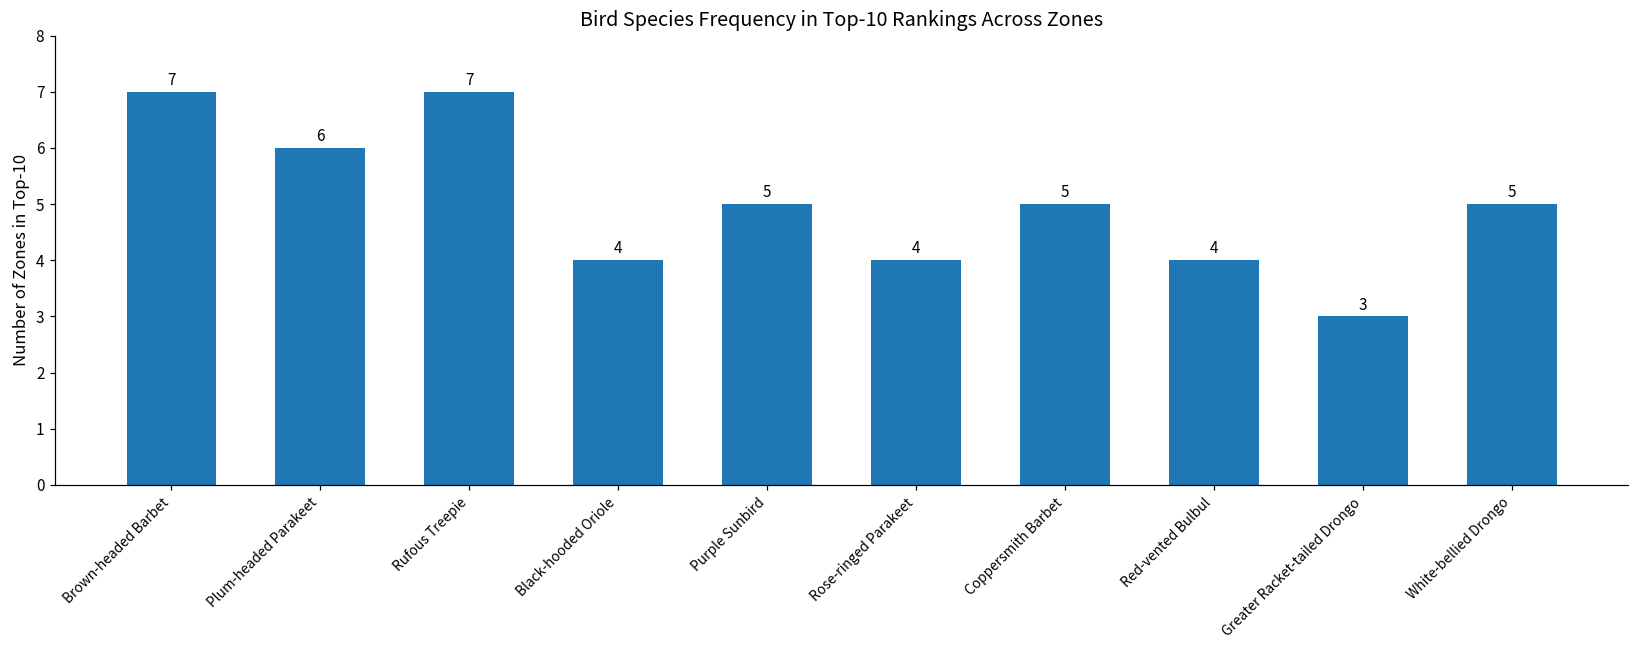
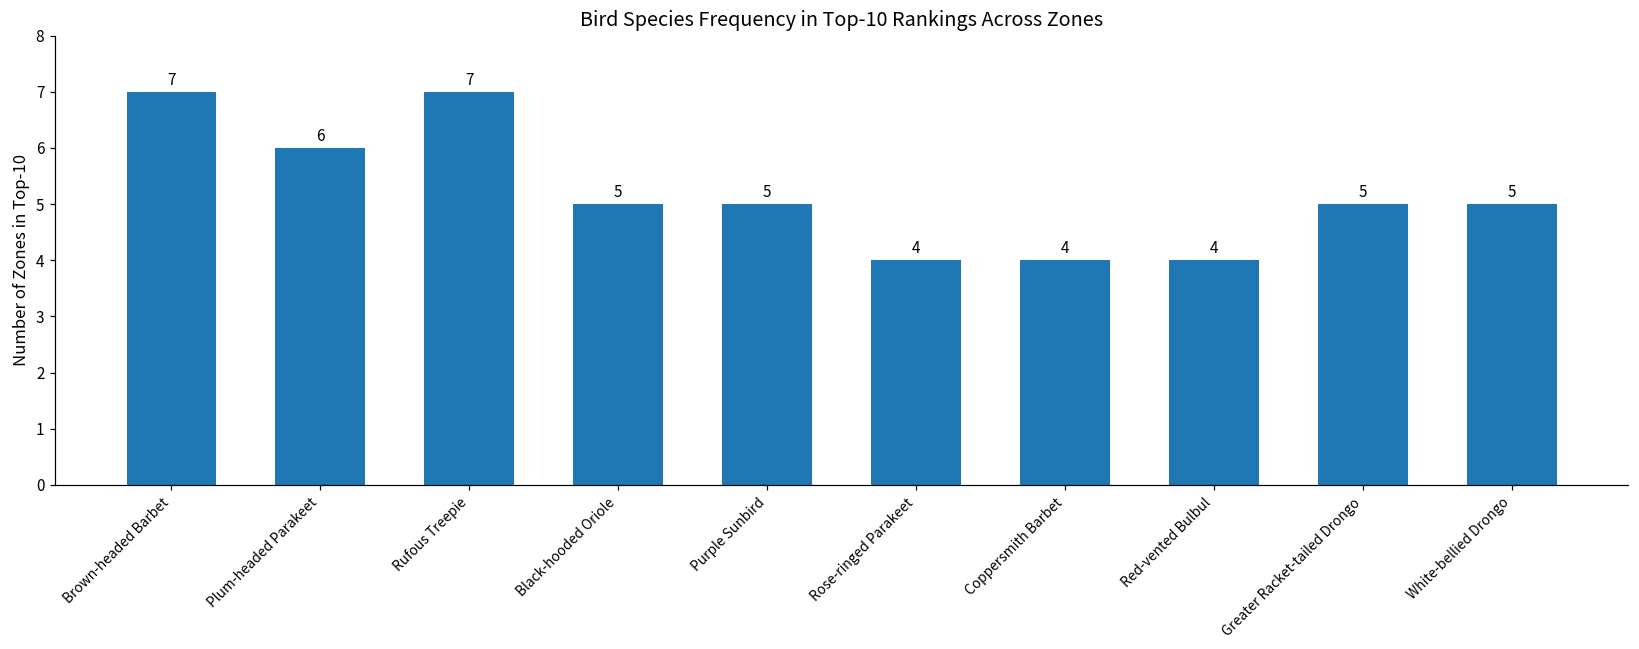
Black-hooded Oriole: 4 -> 5
Coppersmith Barbet: 5 -> 4
Greater Racket-tailed Drongo: 3 -> 5
